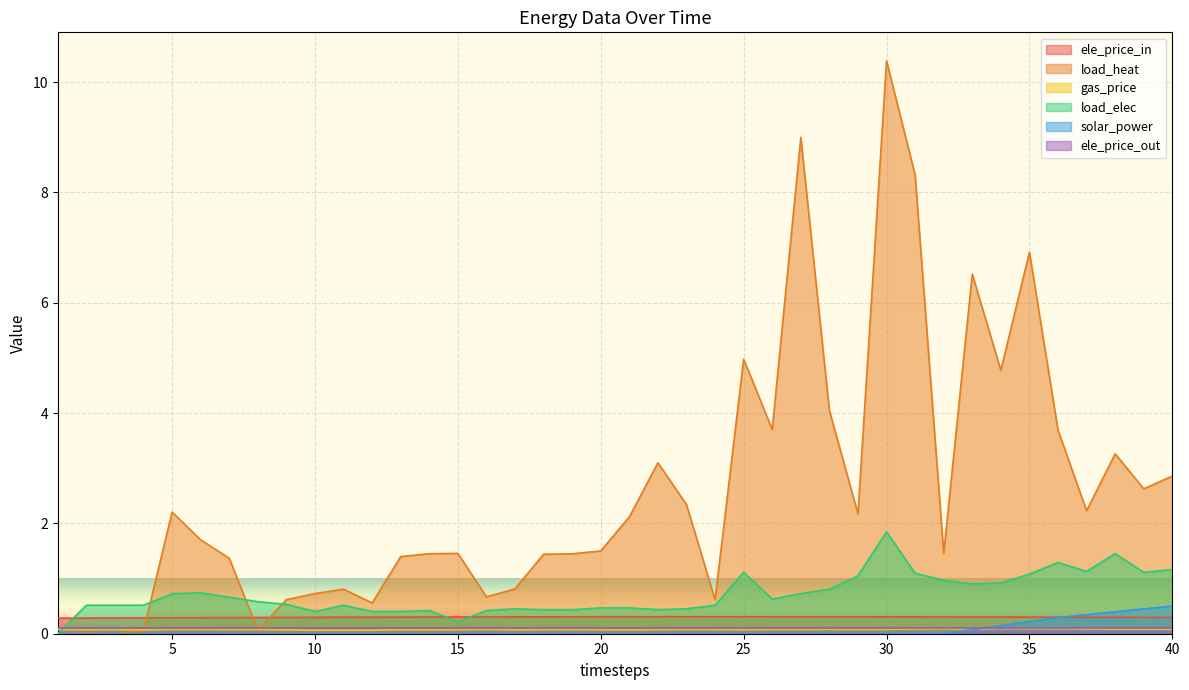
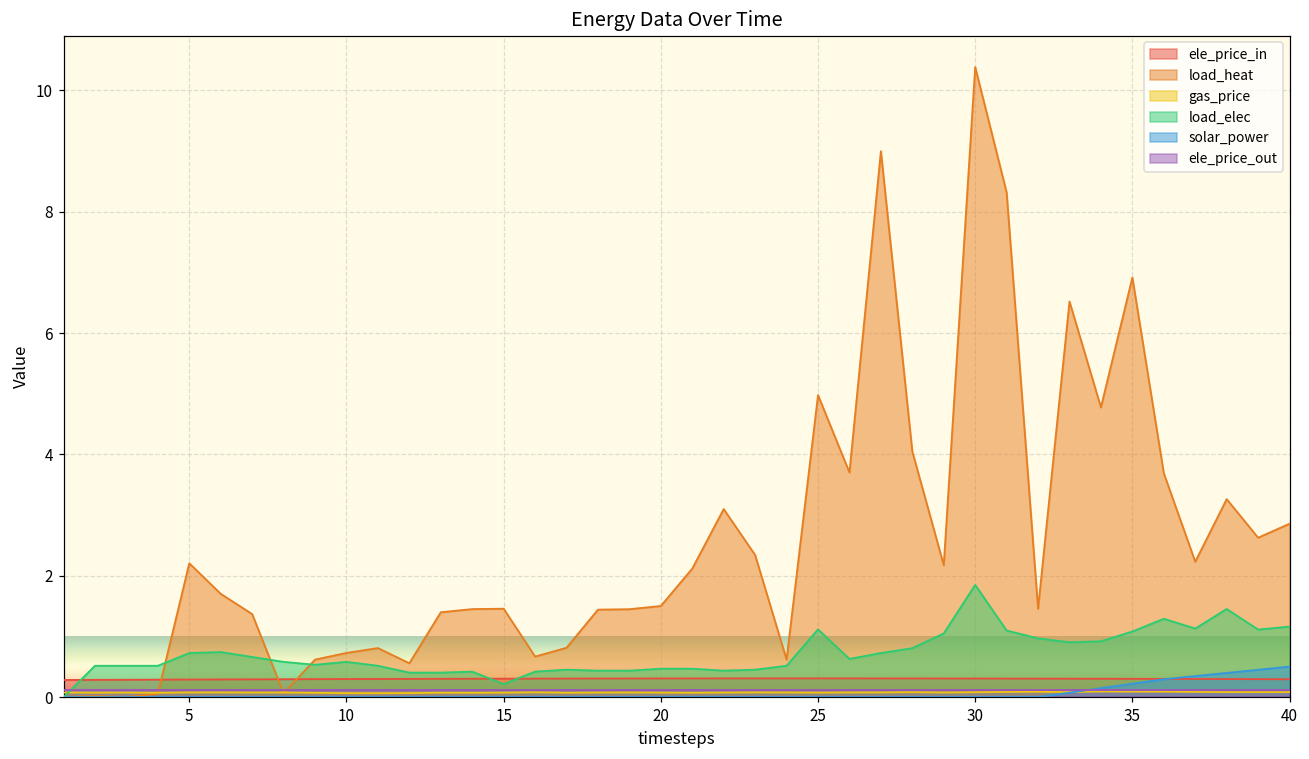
load_elec, 10: 0.4 -> 0.6
